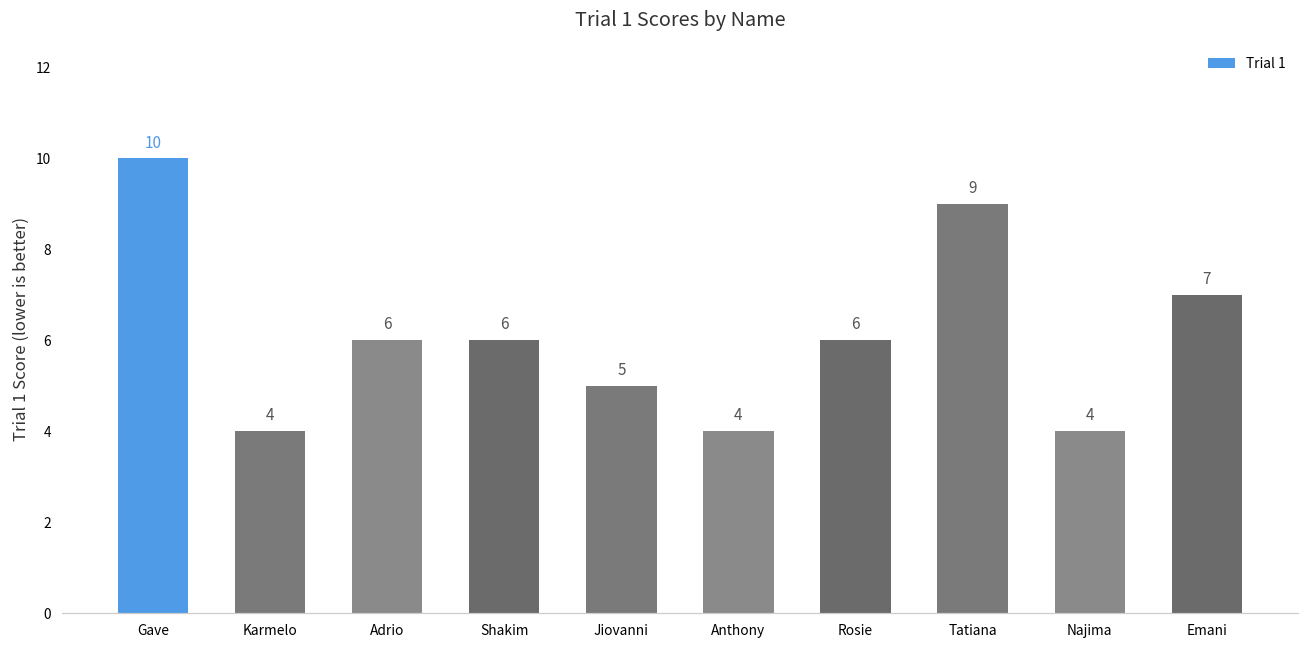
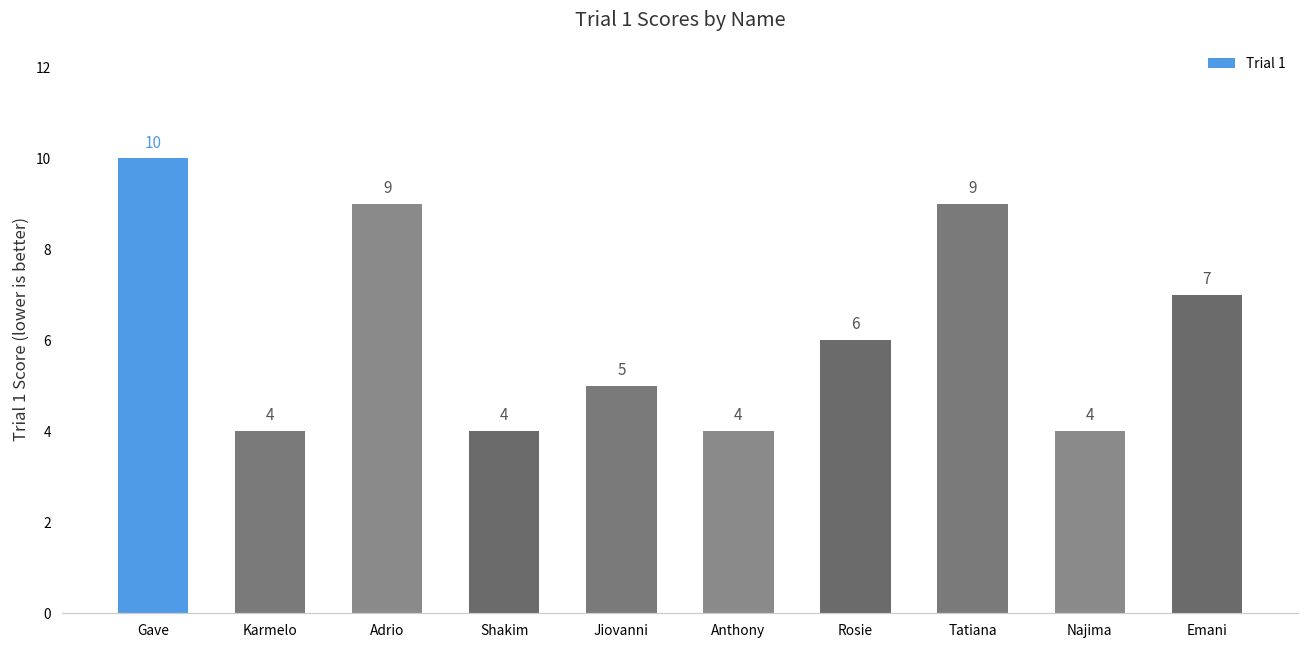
Adrio: 6 -> 9
Shakim: 6 -> 4
